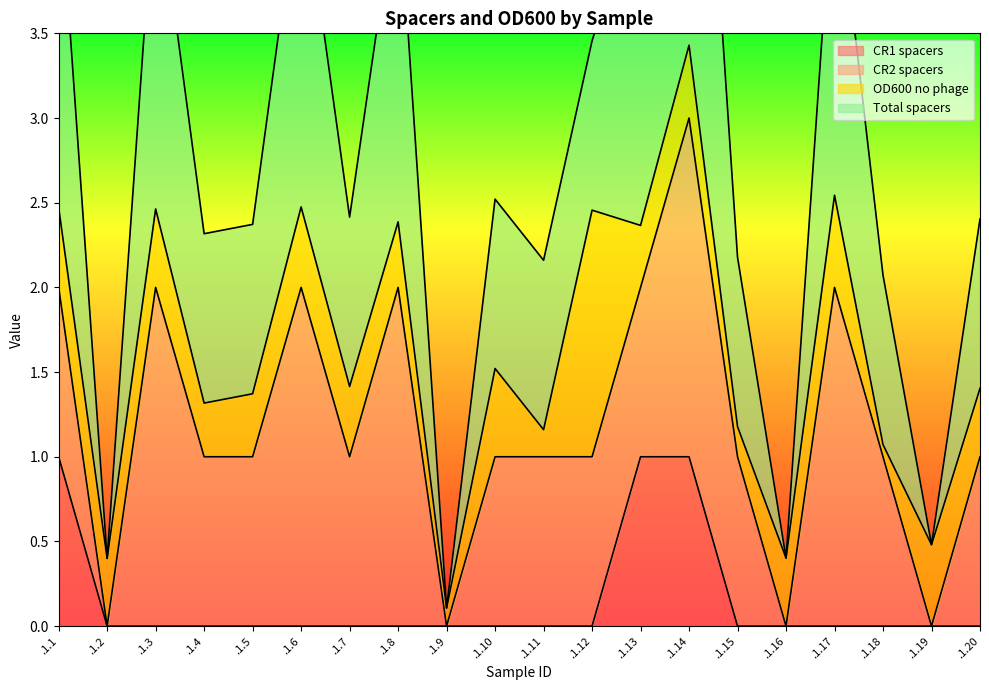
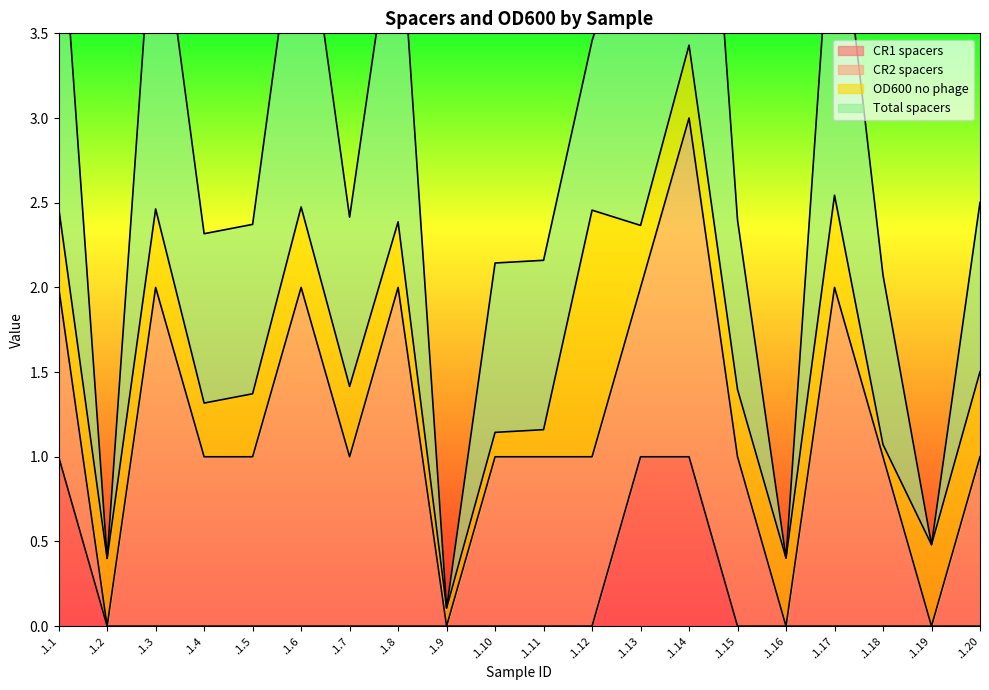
OD600 no phage, .1.10: 0.52 -> 0.14
OD600 no phage, .1.15: 0.18 -> 0.40
OD600 no phage, .1.20: 0.40 -> 0.50
